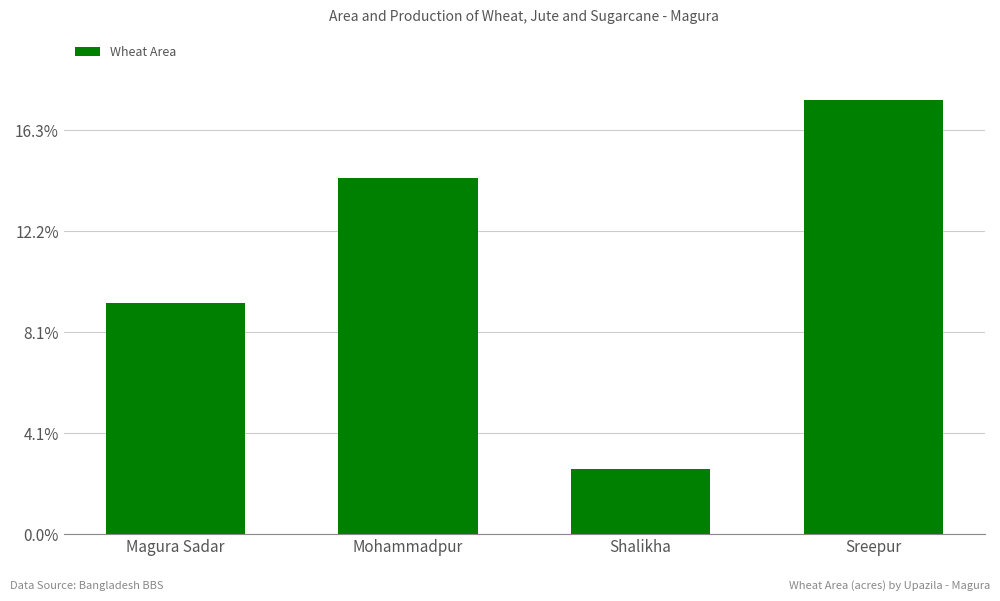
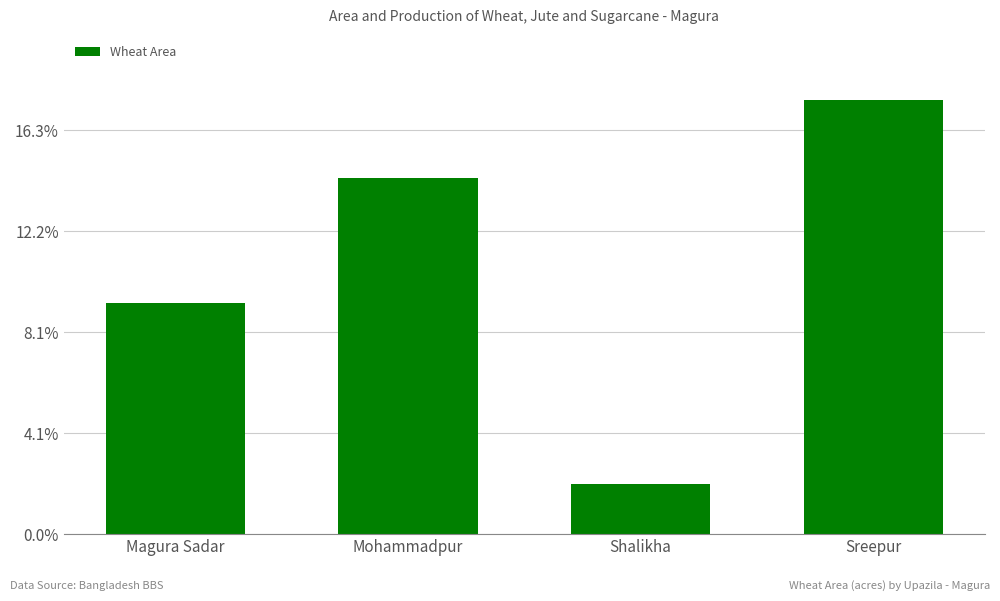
Shalikha: 2.6% -> 2.0%
